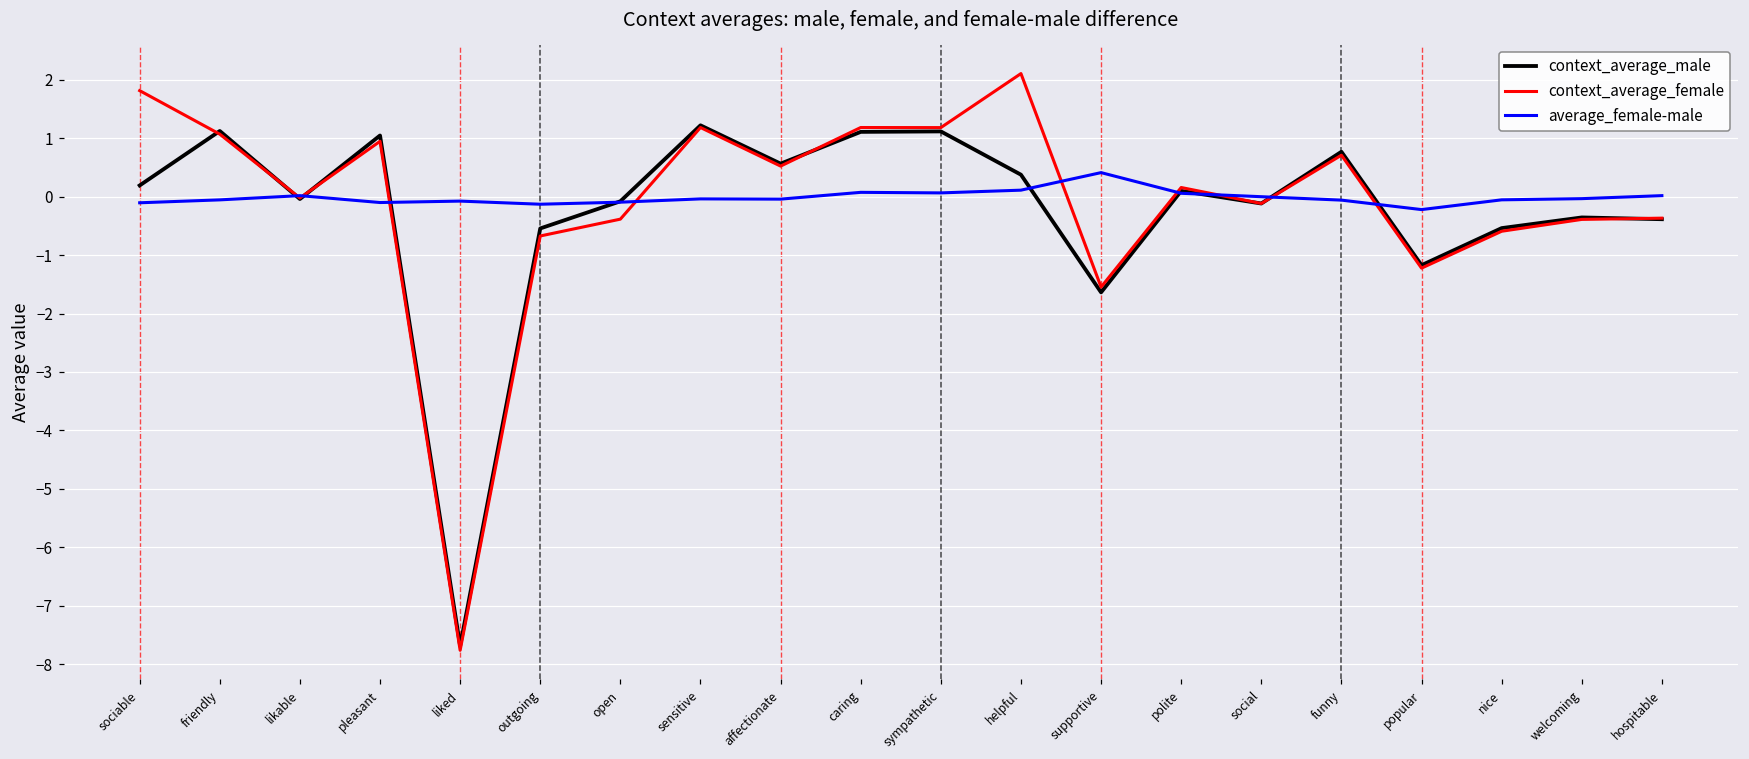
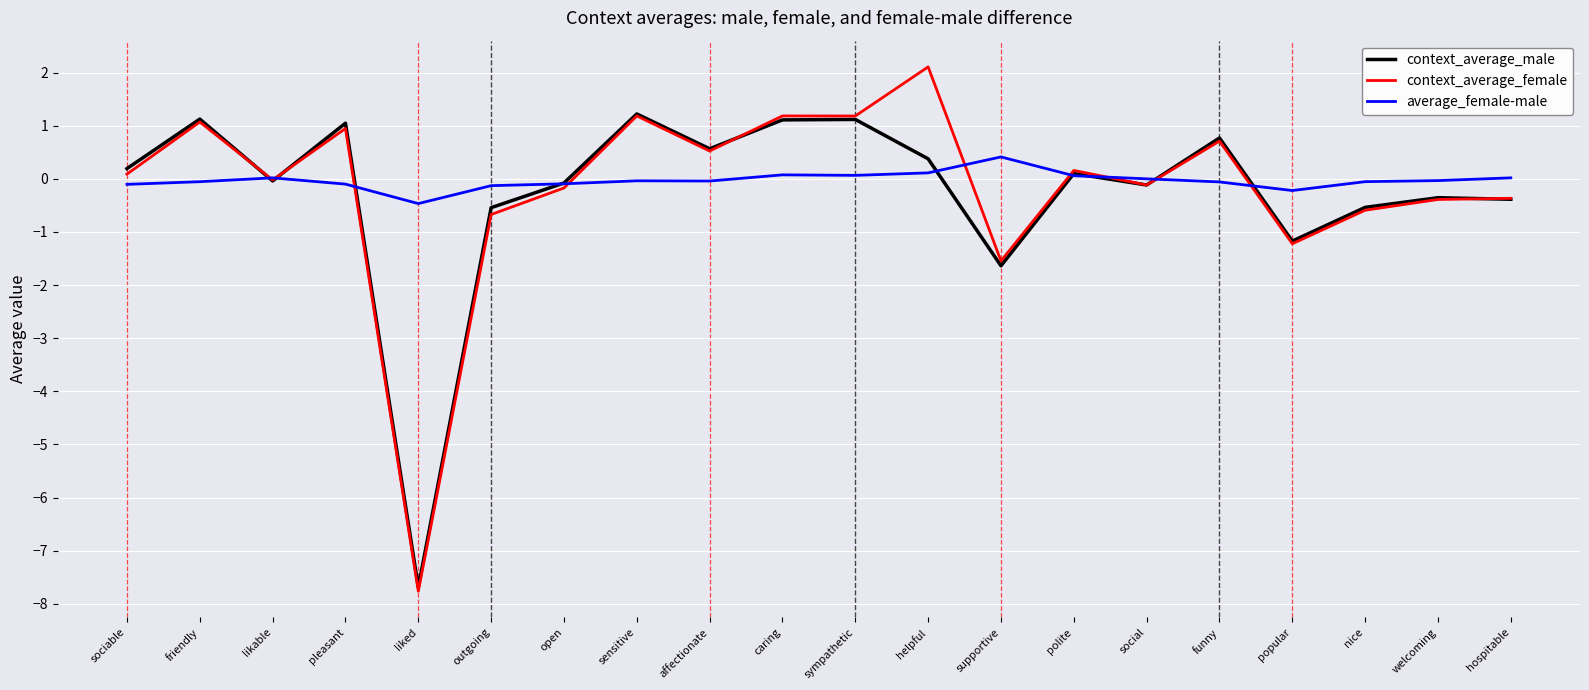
context_average_female, sociable: 1.8 -> 0.1
average_female-male, liked: -0.1 -> -0.5
context_average_female, open: -0.4 -> -0.2
